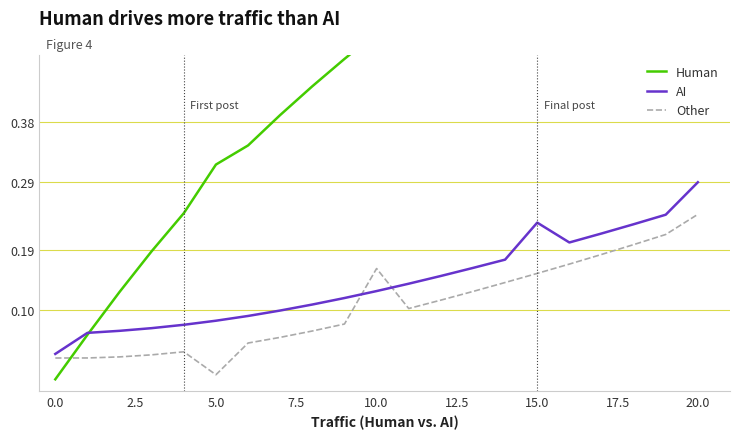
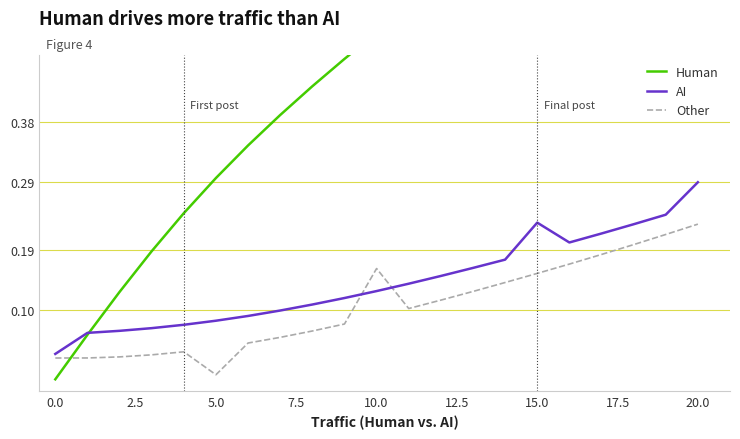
Human, 5.0: 0.32 -> 0.30
Other, 20.0: 0.24 -> 0.23
